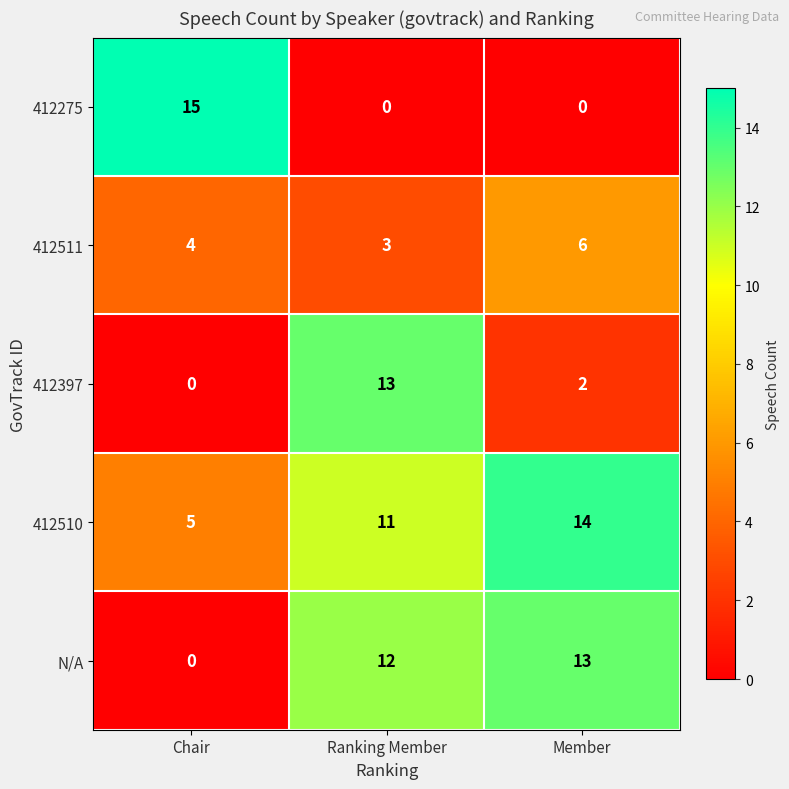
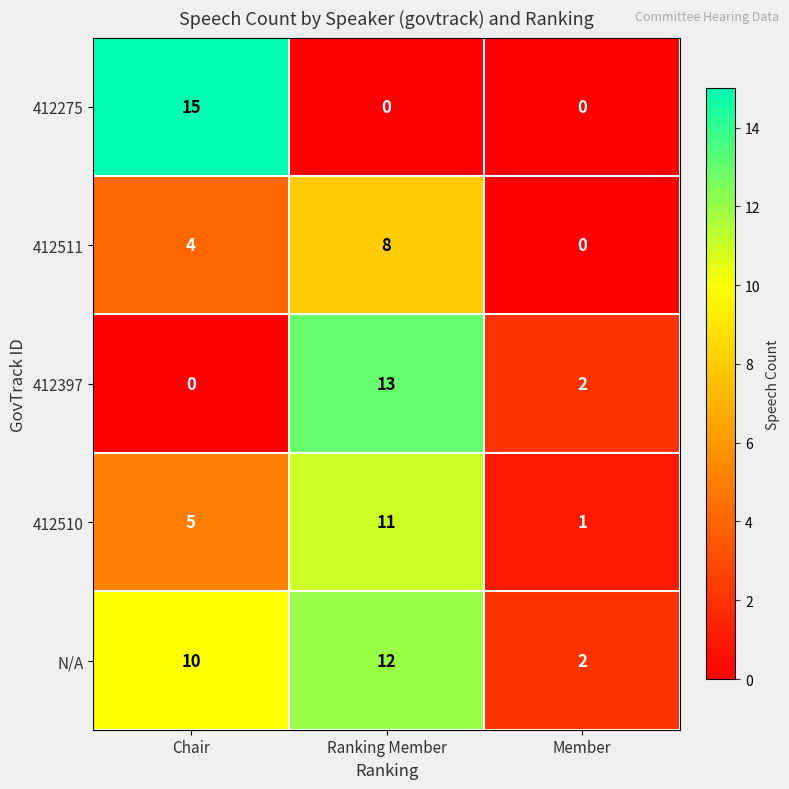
412511, Ranking Member: 3 -> 8
412511, Member: 6 -> 0
412510, Member: 14 -> 1
N/A, Chair: 0 -> 10
N/A, Member: 13 -> 2
